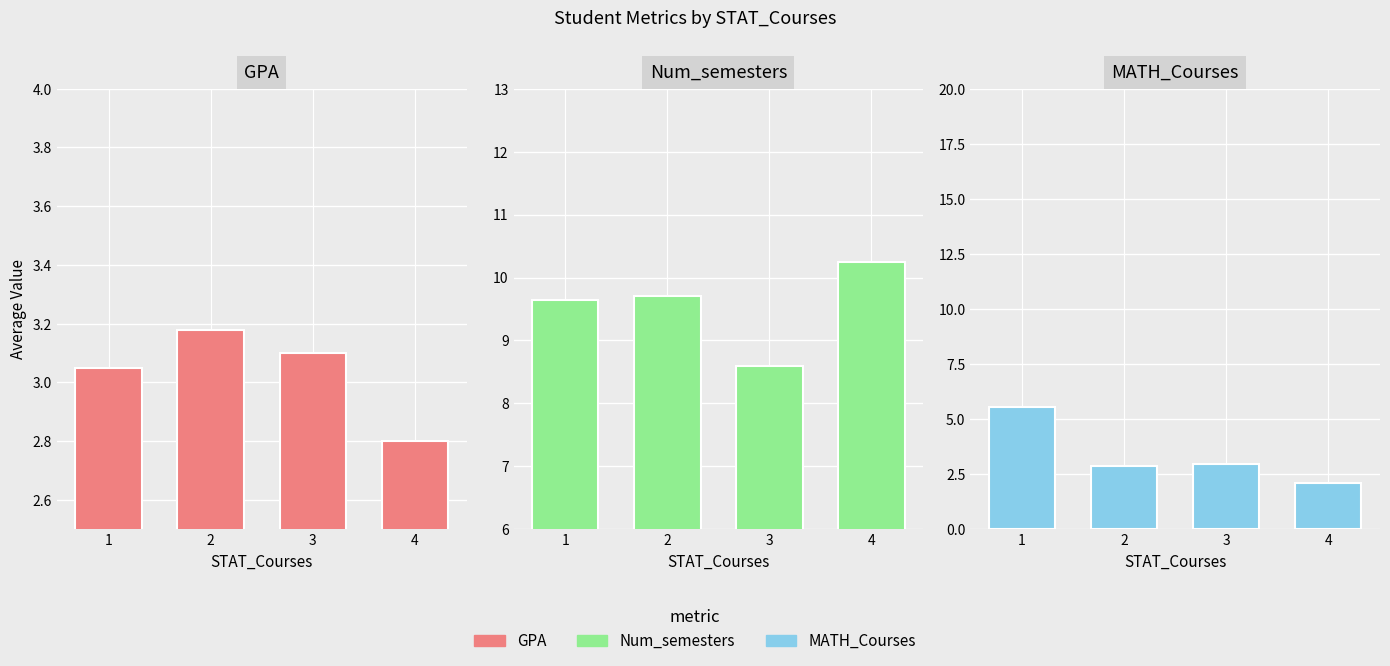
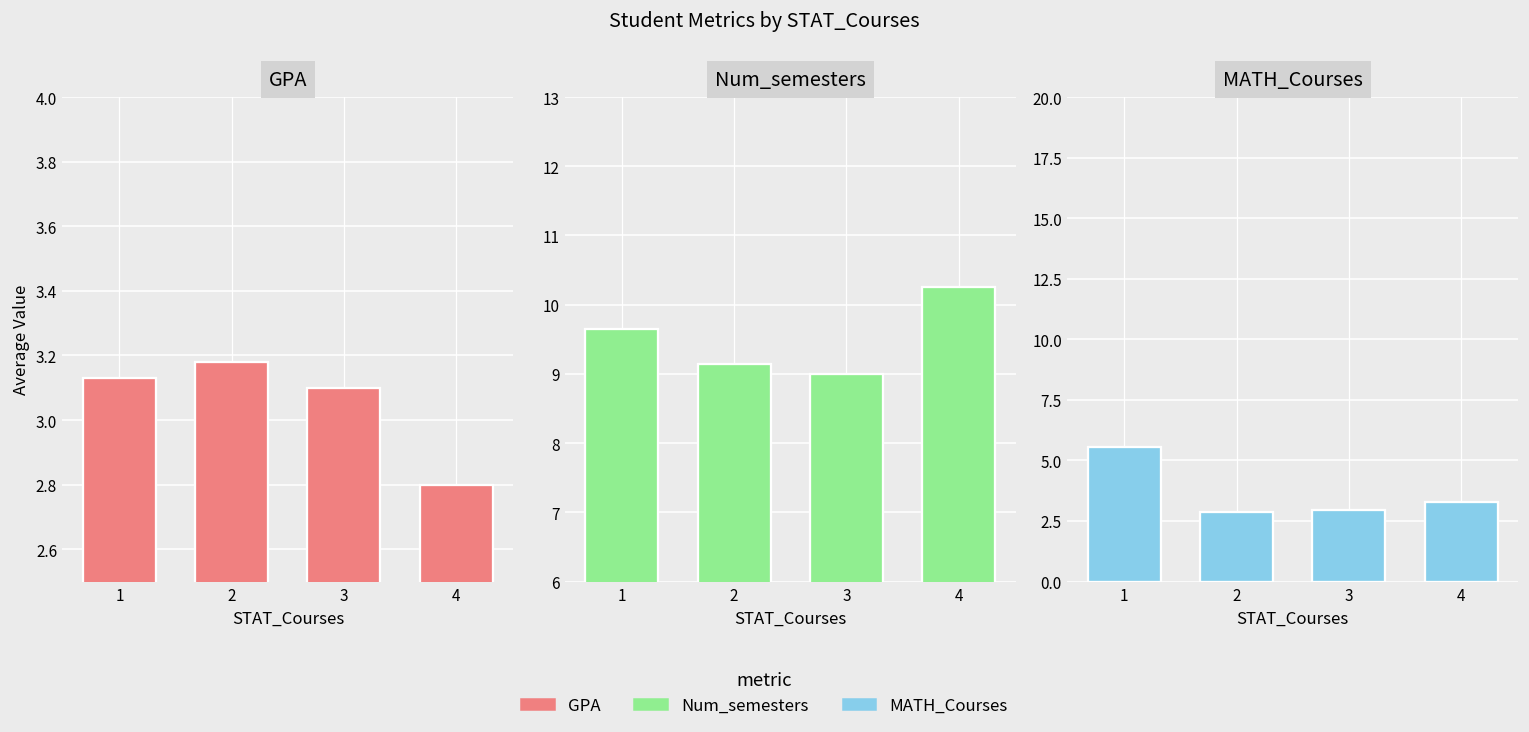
GPA, 1: 3.05 -> 3.13
Num_semesters, 2: 9.7 -> 9.1
Num_semesters, 3: 8.6 -> 9.0
MATH_Courses, 4: 2.1 -> 3.3
